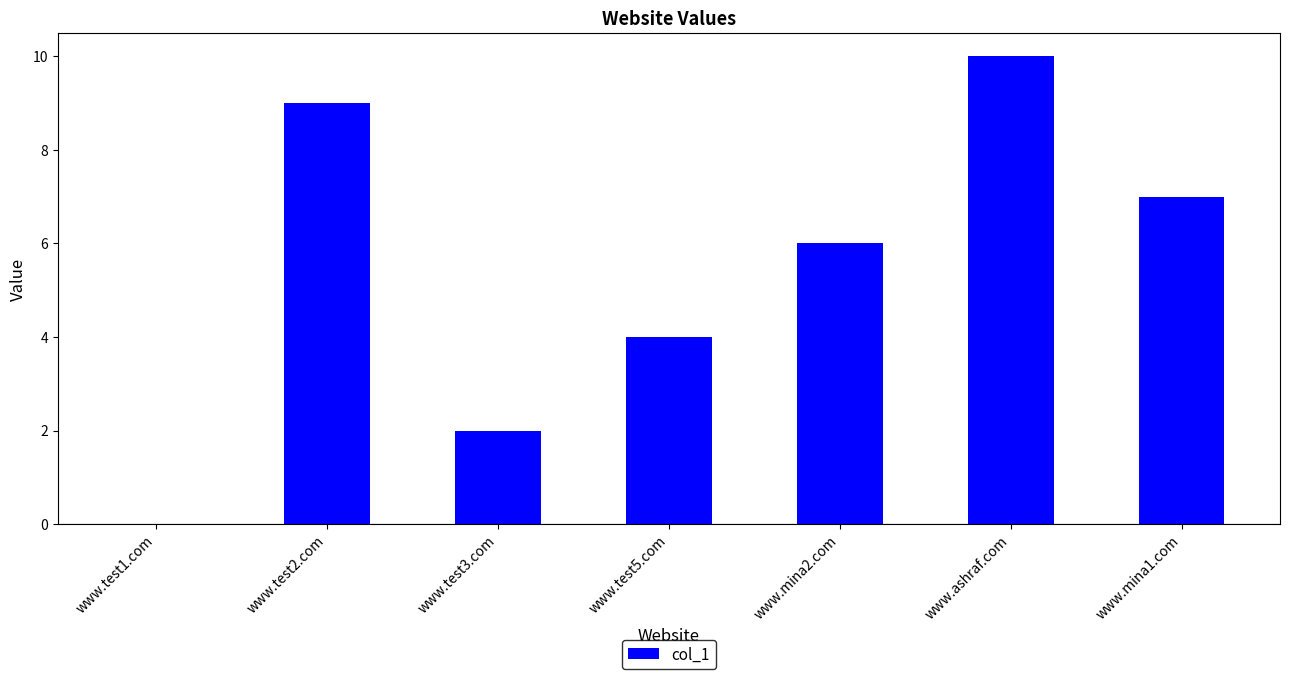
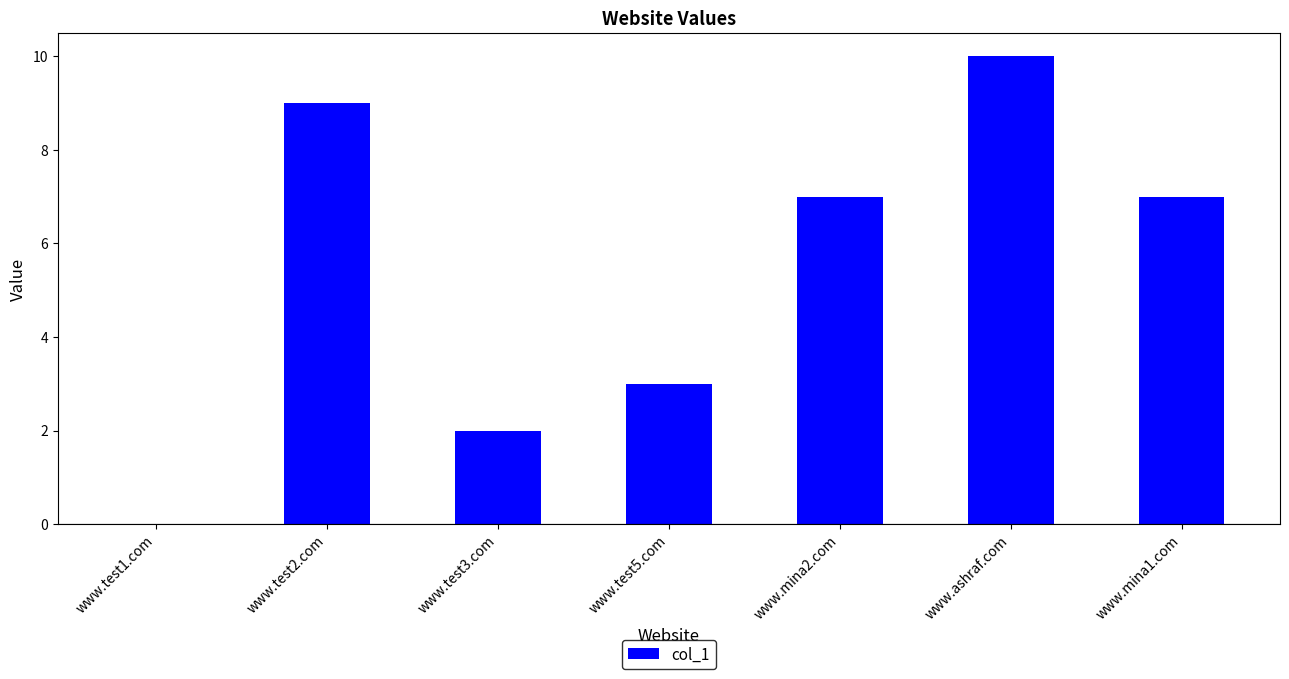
www.test5.com: 4 -> 3
www.mina2.com: 6 -> 7
